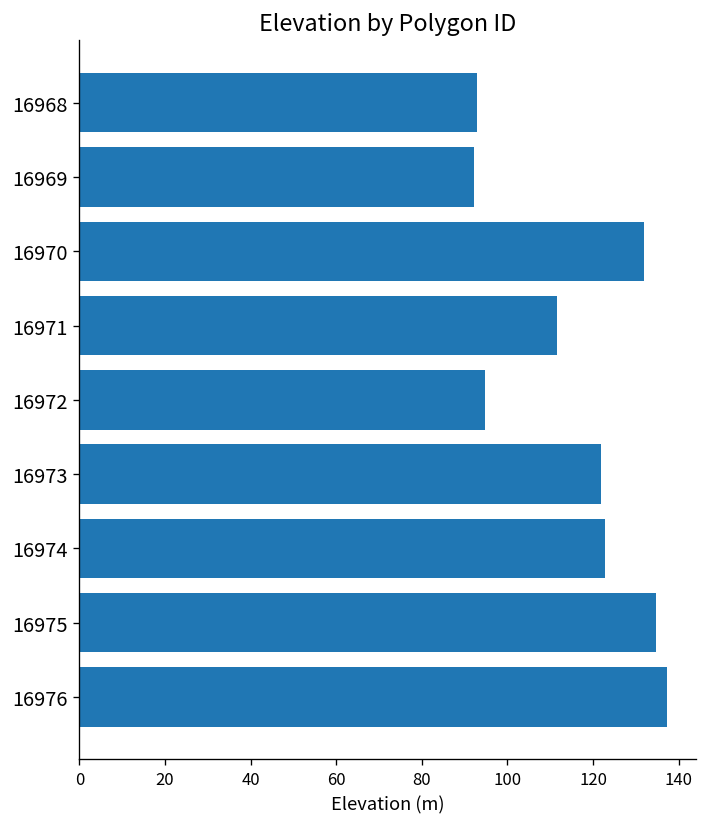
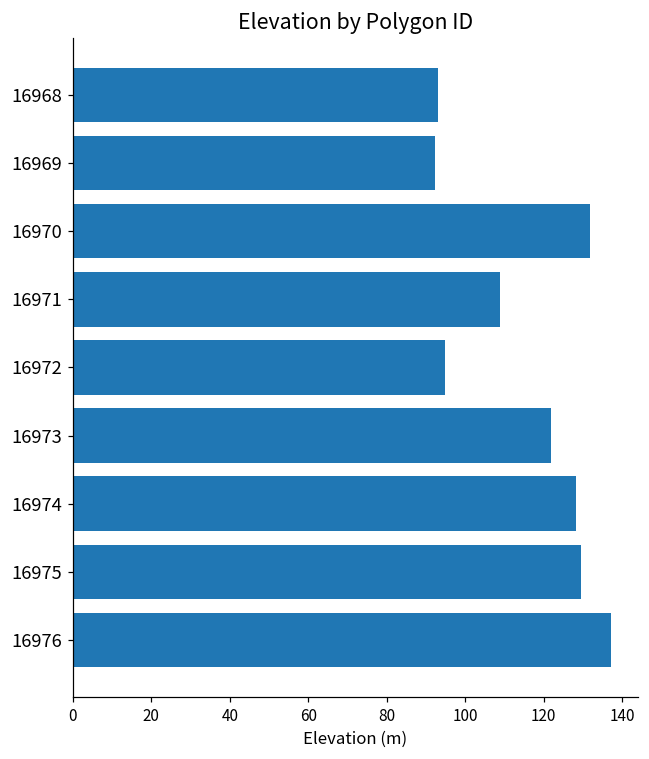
16971: 112 -> 109
16974: 123 -> 128
16975: 135 -> 130
